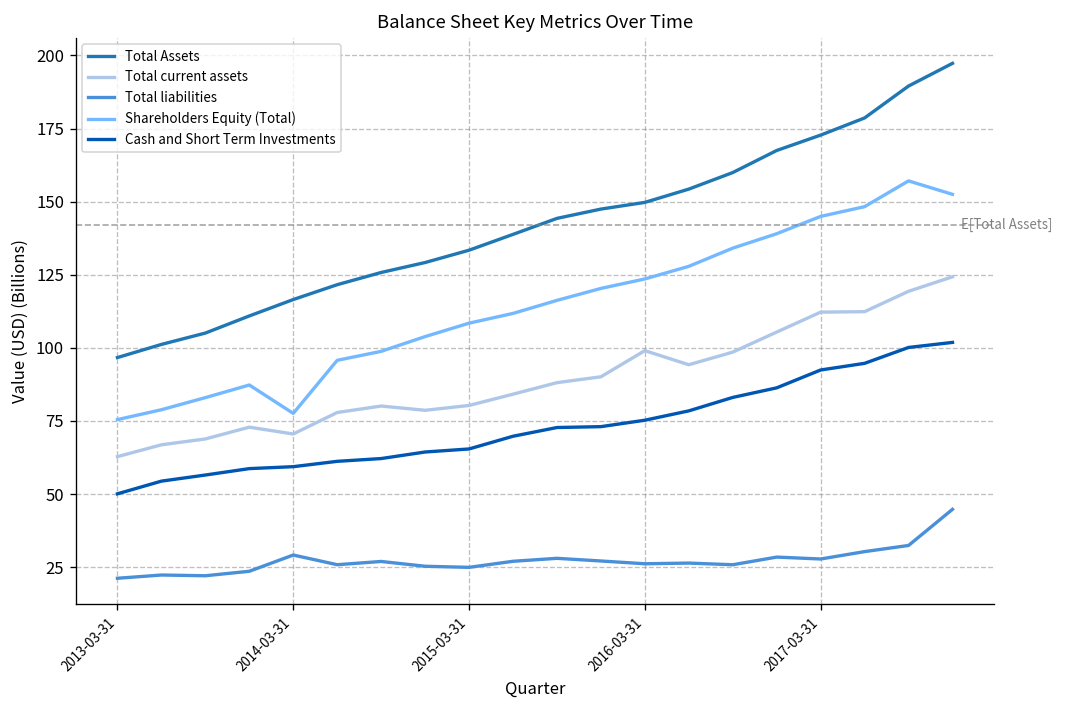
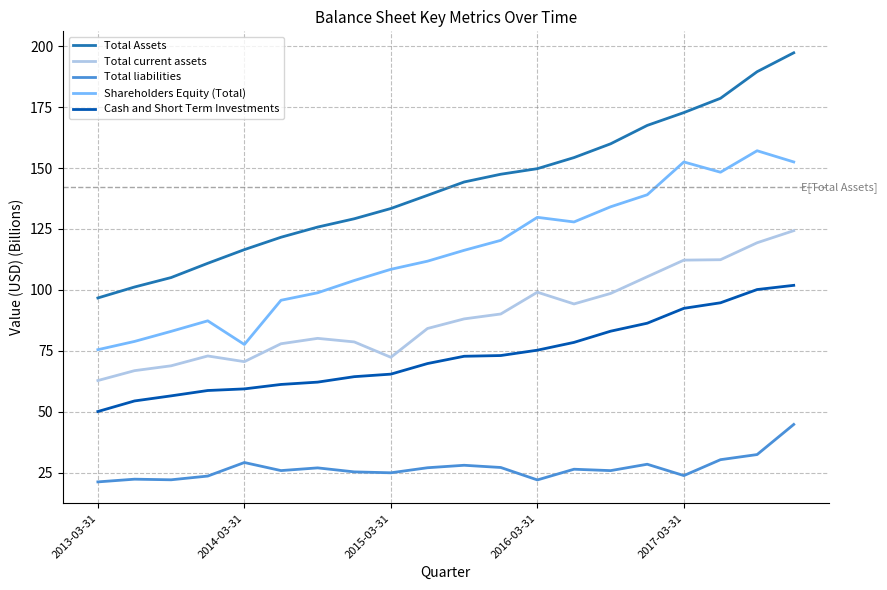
Total current assets, 2015-03-31: 80 -> 72
Total liabilities, 2016-03-31: 26 -> 22
Shareholders Equity (Total), 2016-03-31: 124 -> 130
Total liabilities, 2017-03-31: 28 -> 24
Shareholders Equity (Total), 2017-03-31: 145 -> 152
